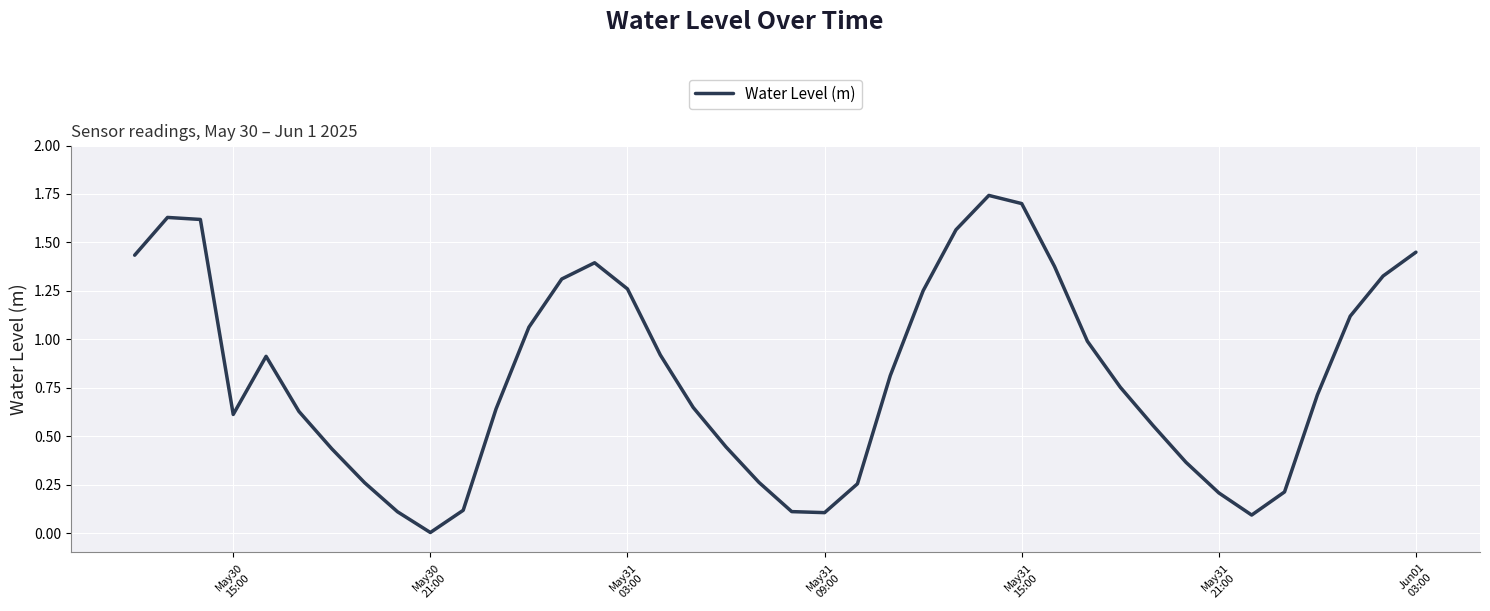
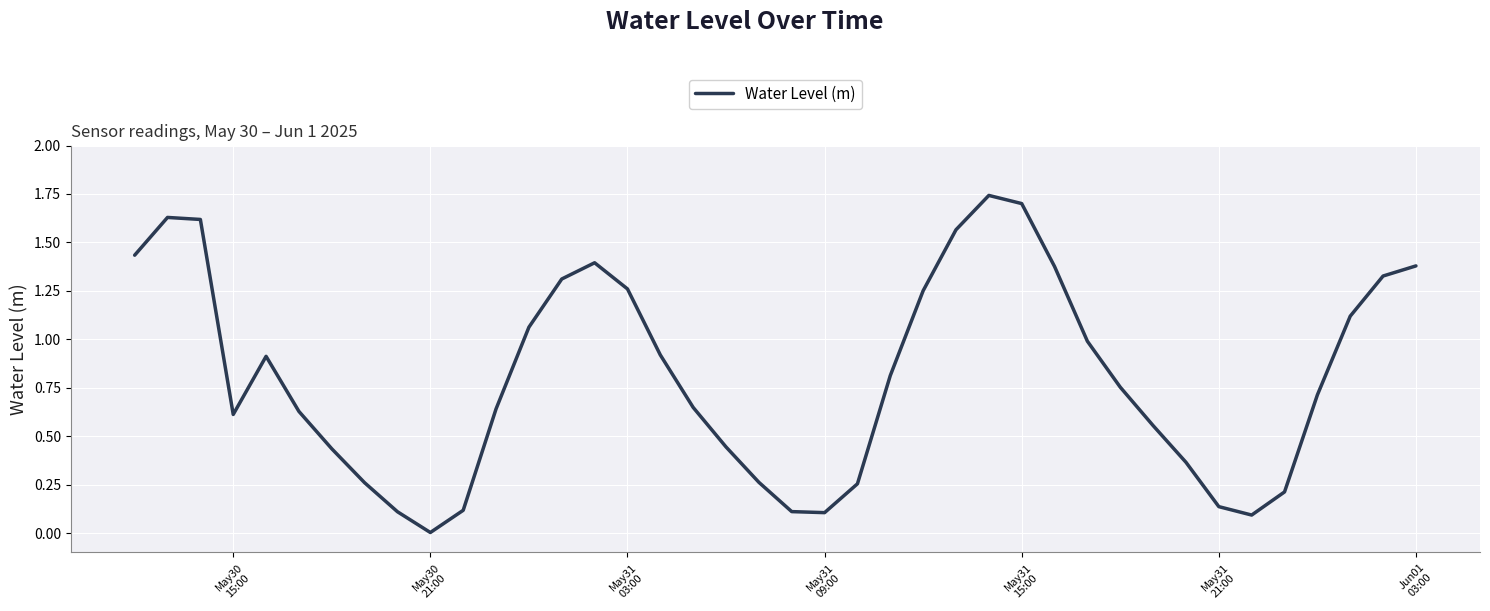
May31 21:00: 0.21 -> 0.14
Jun01 03:00: 1.45 -> 1.38
